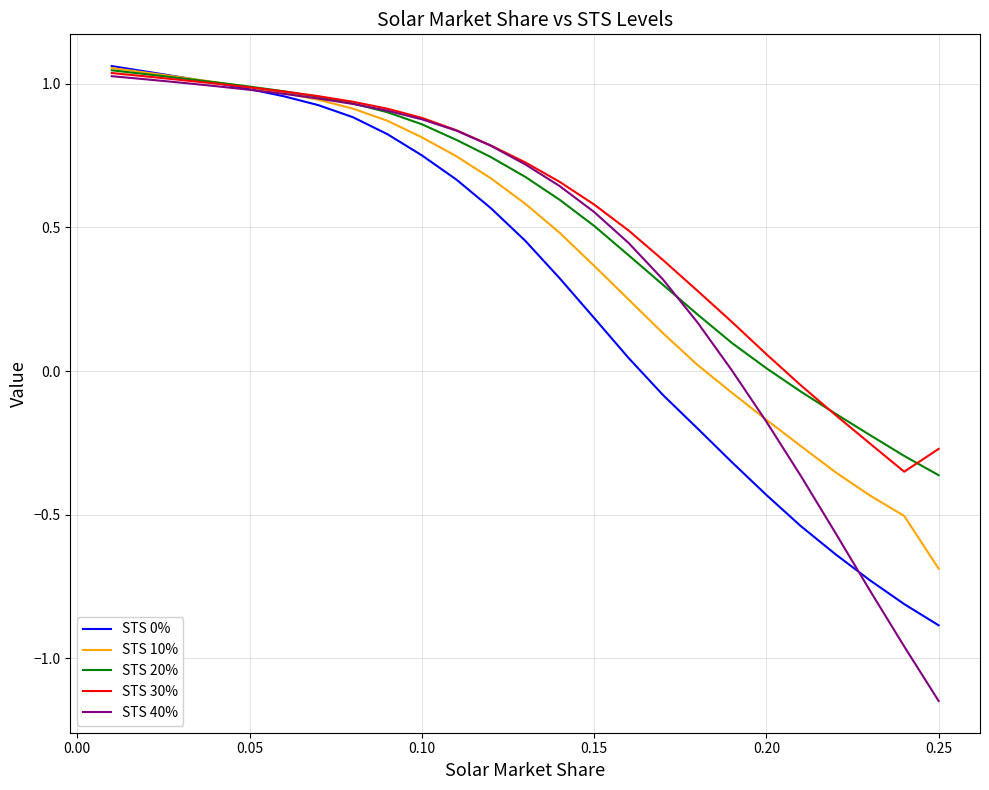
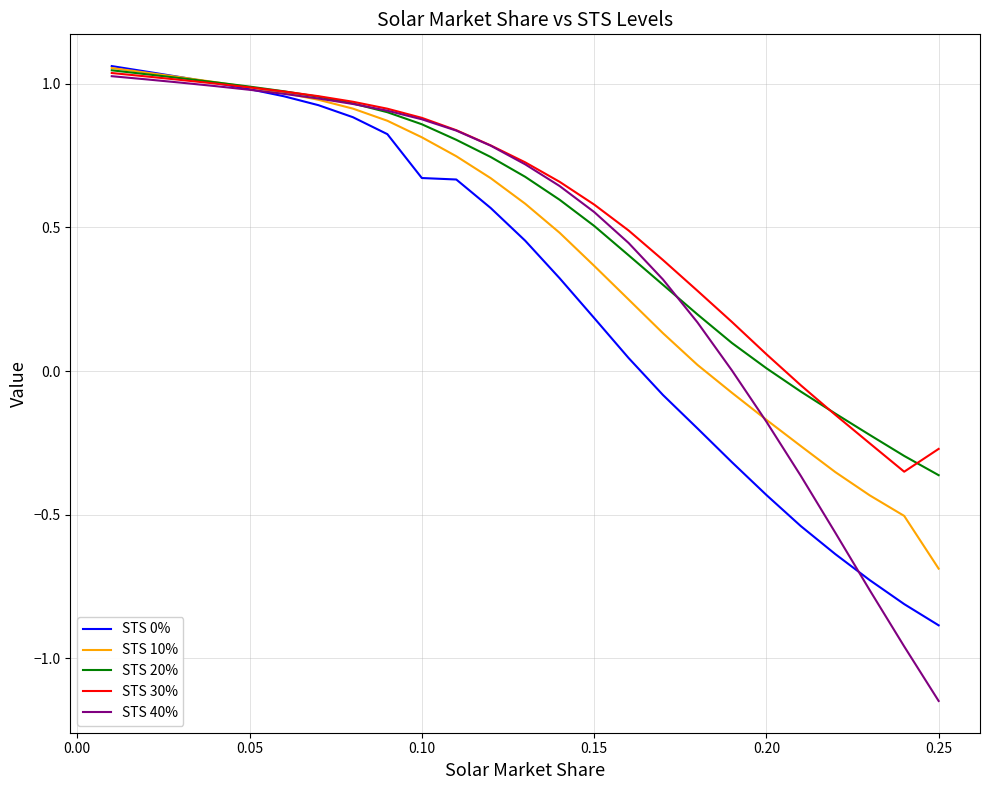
STS 0%, 0.10: 0.75 -> 0.67
